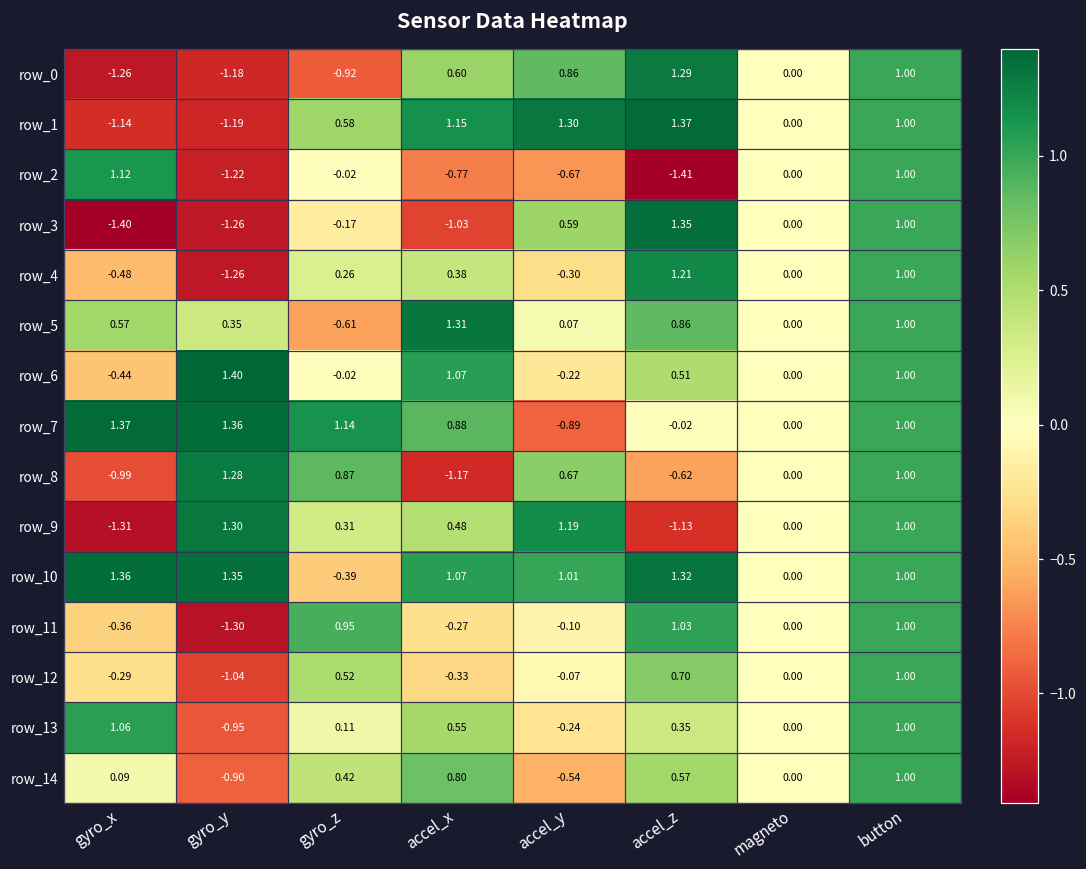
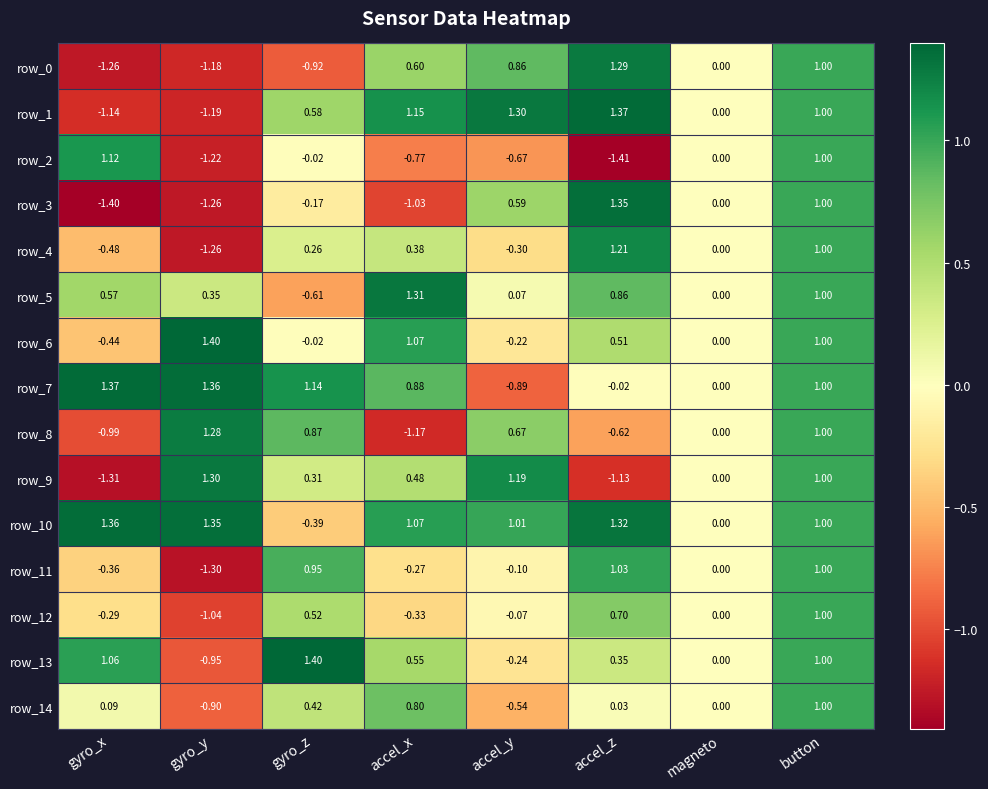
row_13, gyro_z: 0.11 -> 1.40
row_14, accel_z: 0.57 -> 0.03
